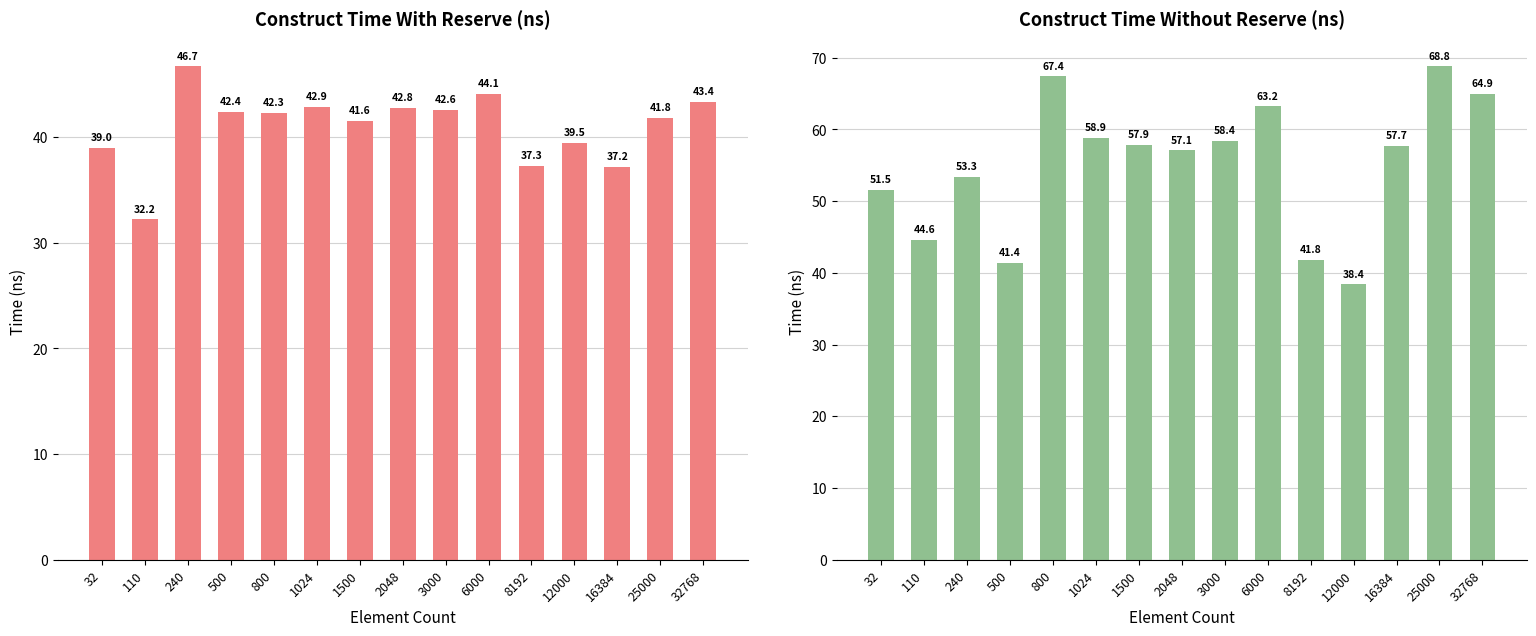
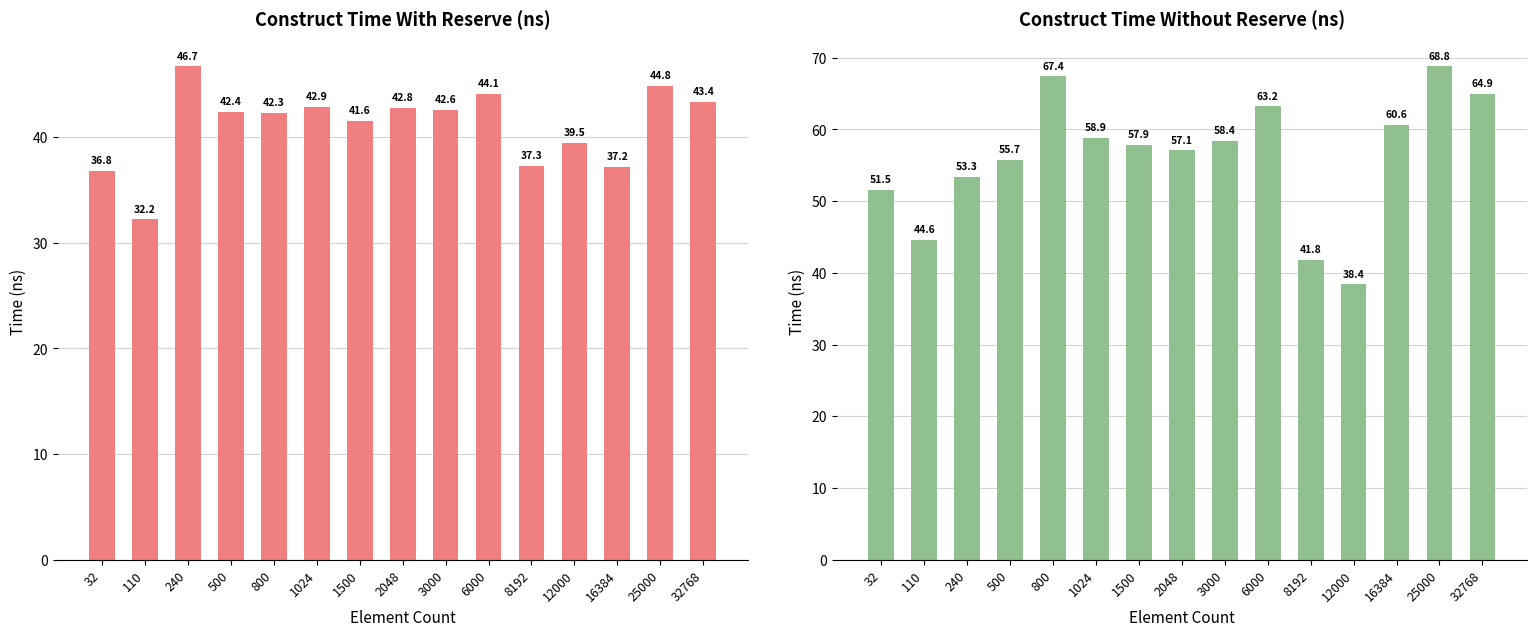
Construct Time With Reserve (ns), 32: 39.0 -> 36.8
Construct Time With Reserve (ns), 25000: 41.8 -> 44.8
Construct Time Without Reserve (ns), 500: 41.4 -> 55.7
Construct Time Without Reserve (ns), 16384: 57.7 -> 60.6
